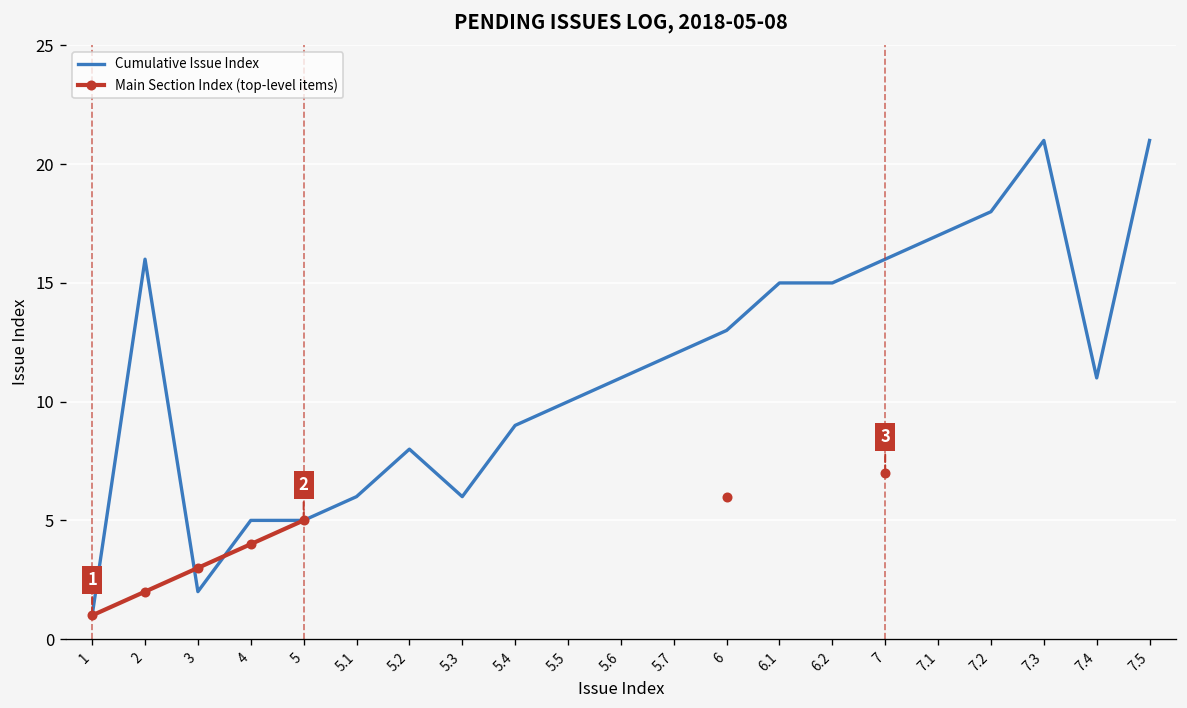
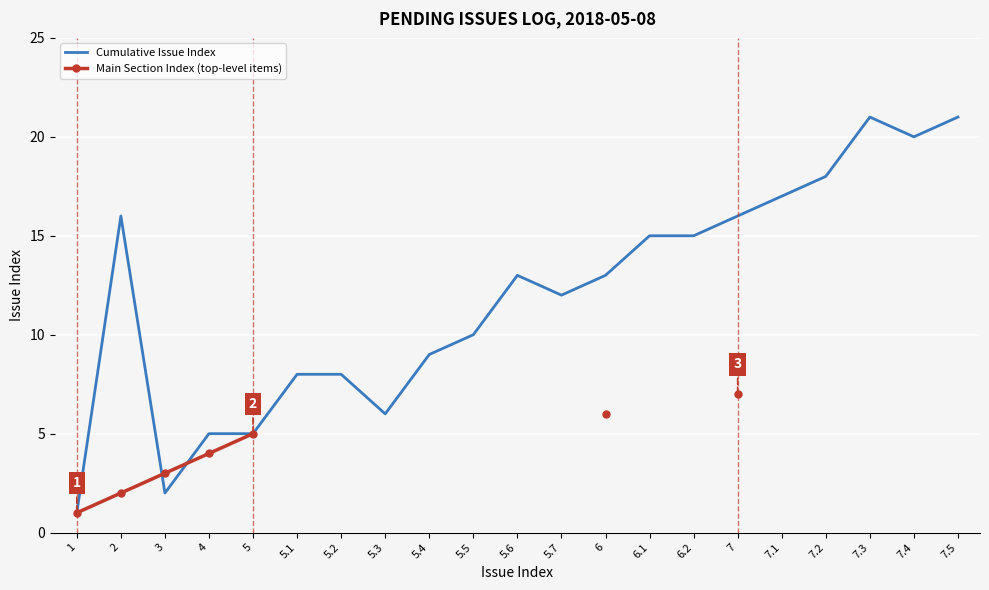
Cumulative Issue Index, 5.1: 6 -> 8
Cumulative Issue Index, 5.6: 11 -> 13
Cumulative Issue Index, 7.4: 11 -> 20
